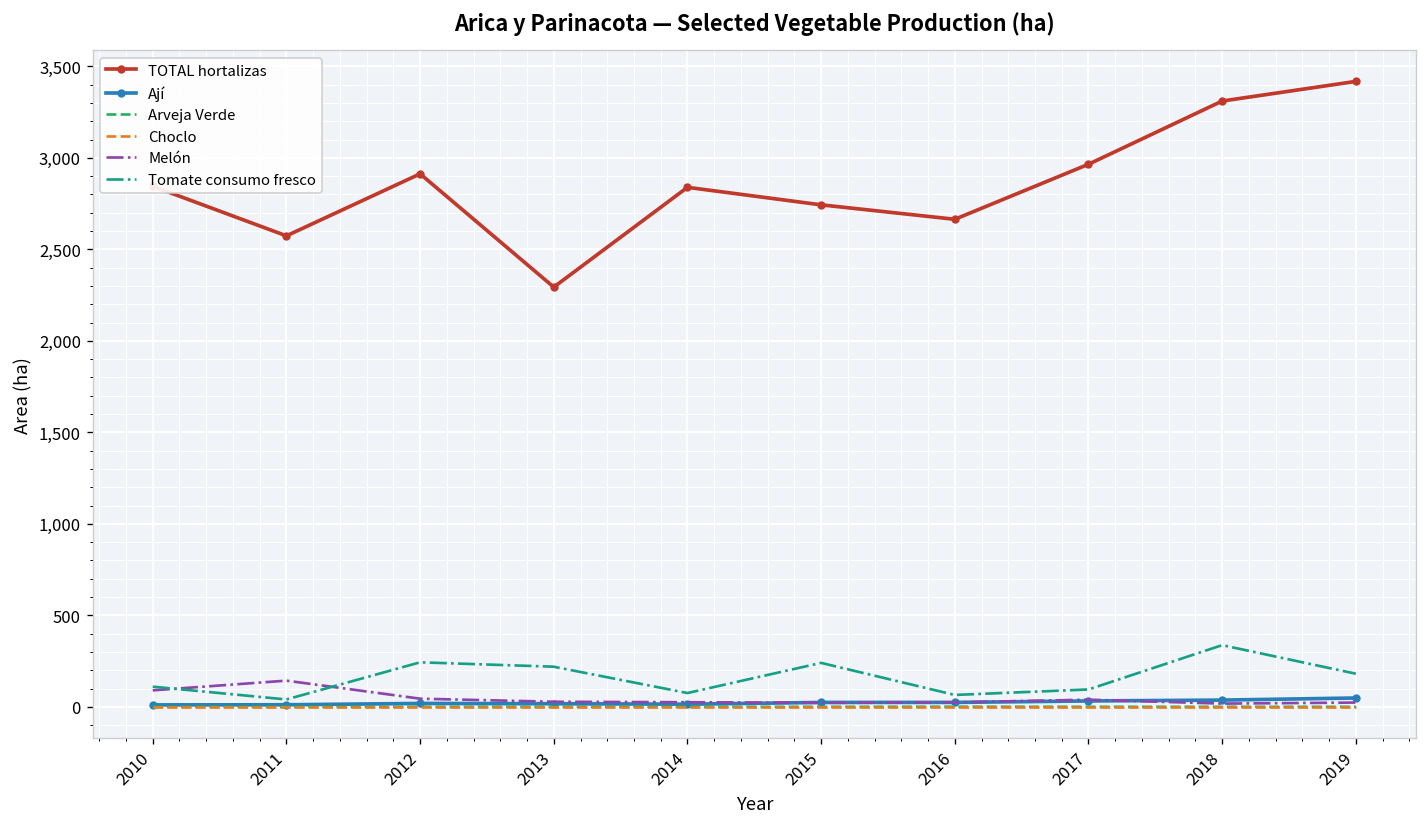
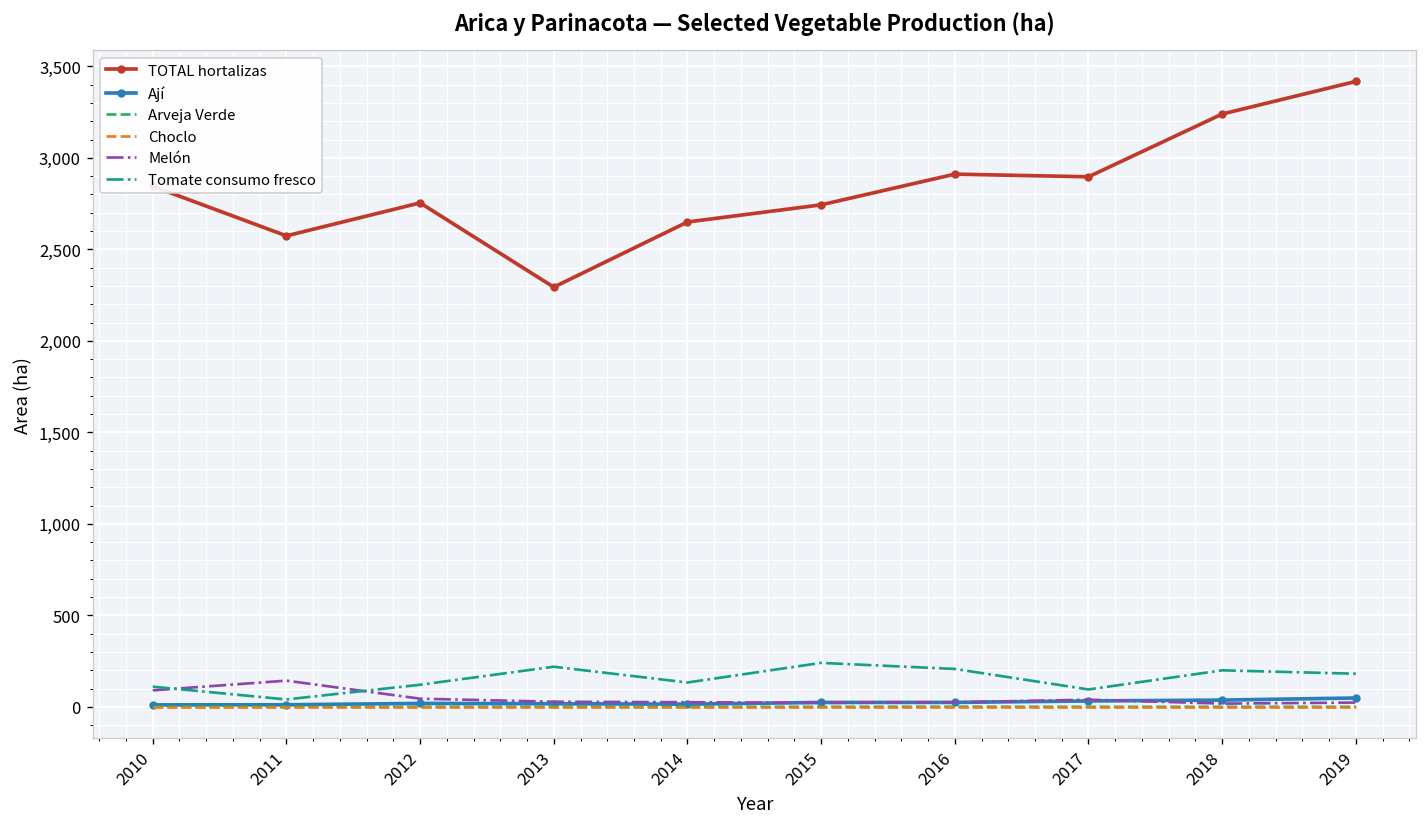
TOTAL hortalizas, 2012: 2,910 -> 2,750
Tomate consumo fresco, 2012: 240 -> 120
TOTAL hortalizas, 2014: 2,840 -> 2,650
Tomate consumo fresco, 2014: 80 -> 130
TOTAL hortalizas, 2016: 2,660 -> 2,910
Tomate consumo fresco, 2016: 60 -> 210
TOTAL hortalizas, 2017: 2,970 -> 2,900
TOTAL hortalizas, 2018: 3,310 -> 3,240
Tomate consumo fresco, 2018: 340 -> 200
